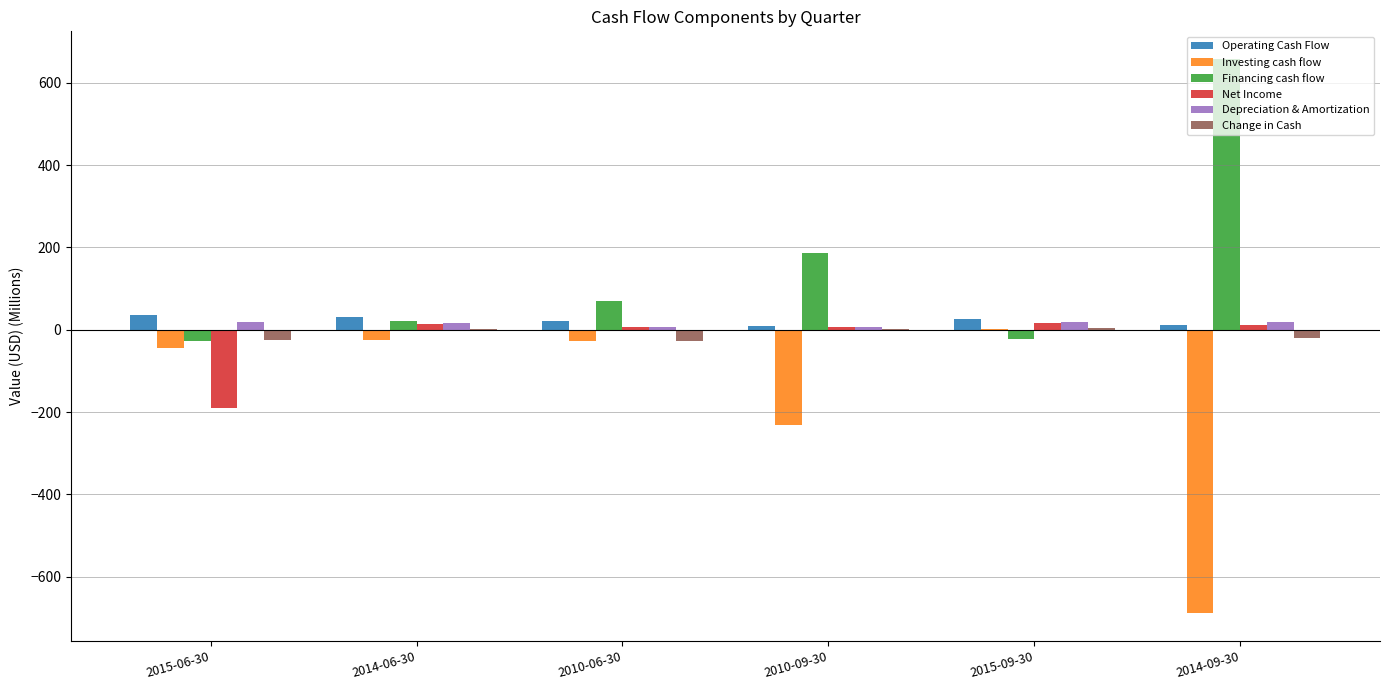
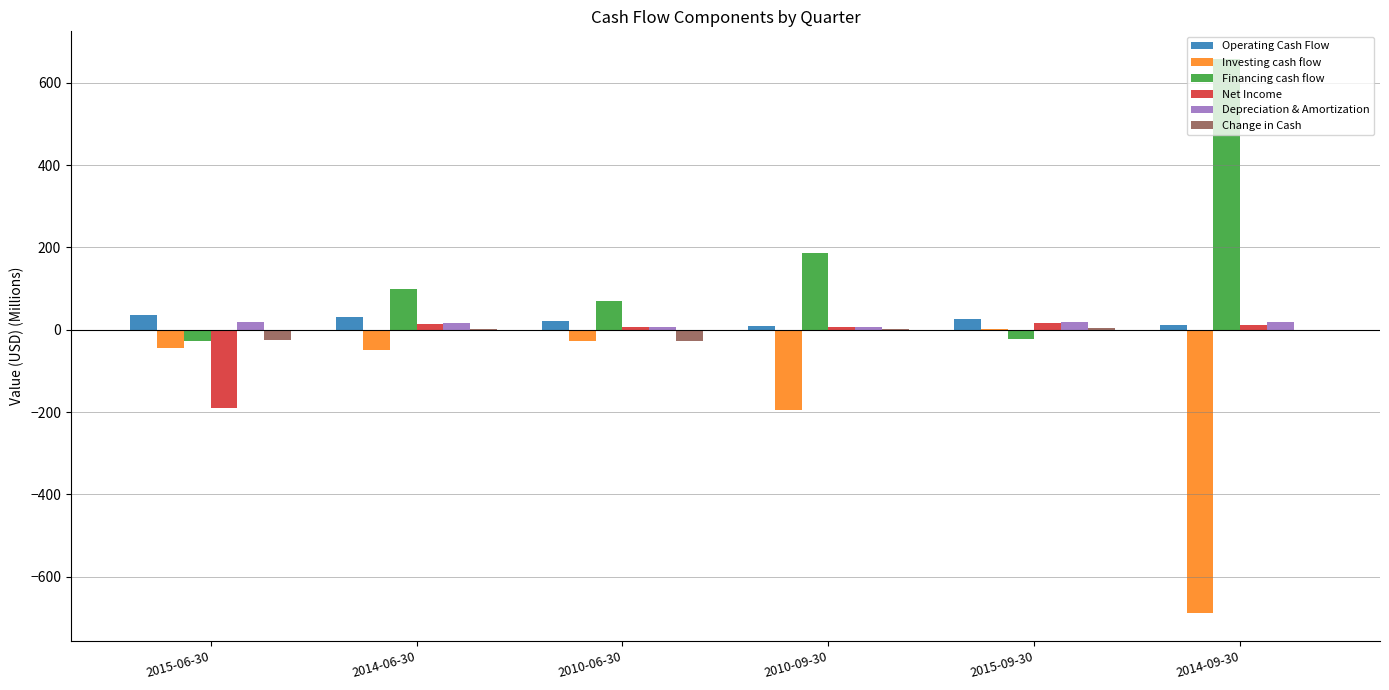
Investing cash flow, 2014-06-30: -20 -> -50
Financing cash flow, 2014-06-30: 20 -> 100
Investing cash flow, 2010-09-30: -230 -> -190
Change in Cash, 2014-09-30: -20 -> 0
